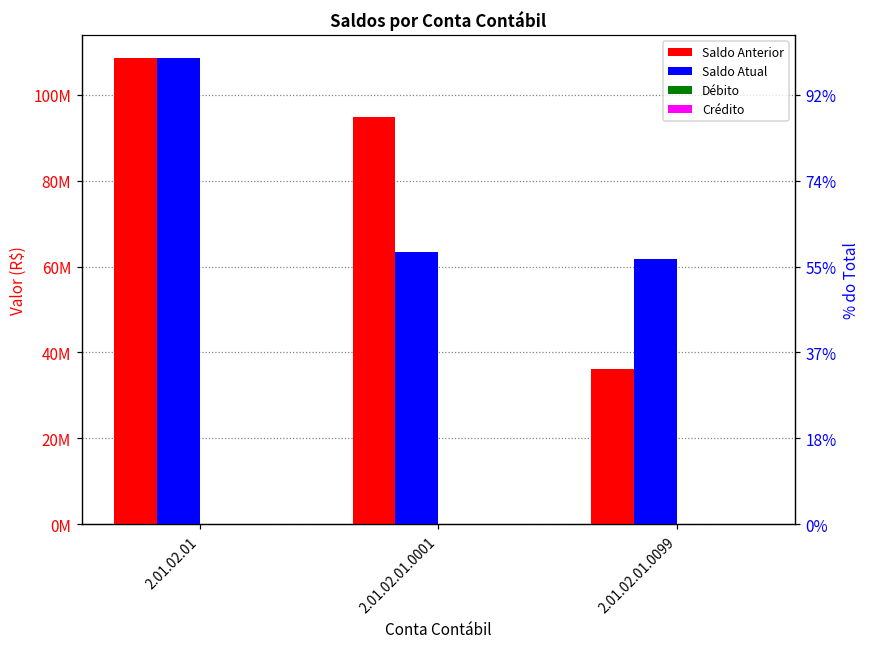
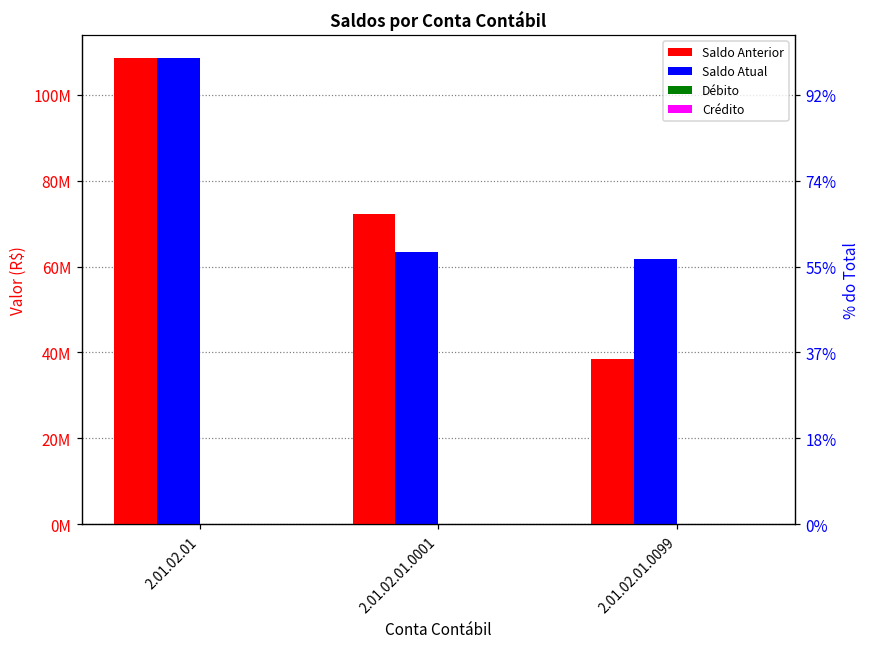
Saldo Anterior, 2.01.02.01.0001: 95000000 -> 72000000
Saldo Anterior, 2.01.02.01.0099: 36000000 -> 39000000
